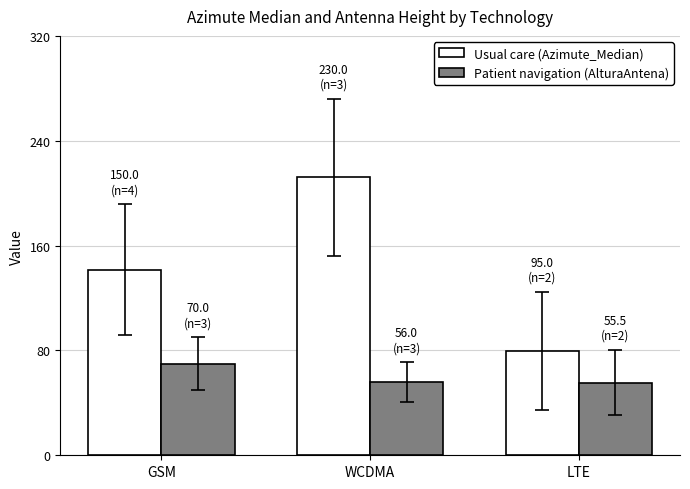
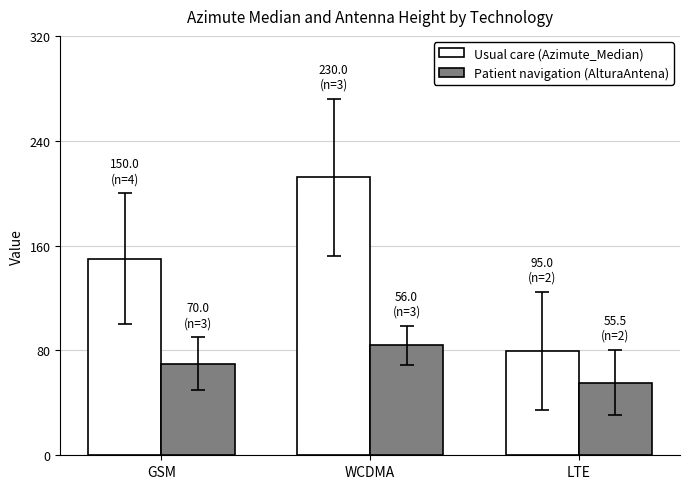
Usual care (Azimute_Median), GSM: 142 -> 150
Patient navigation (AlturaAntena), WCDMA: 56 -> 84
